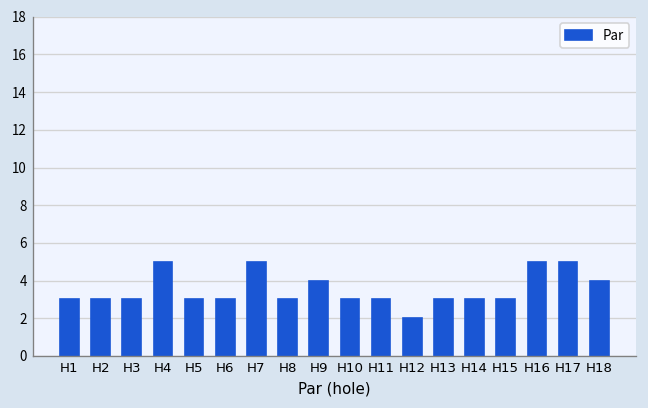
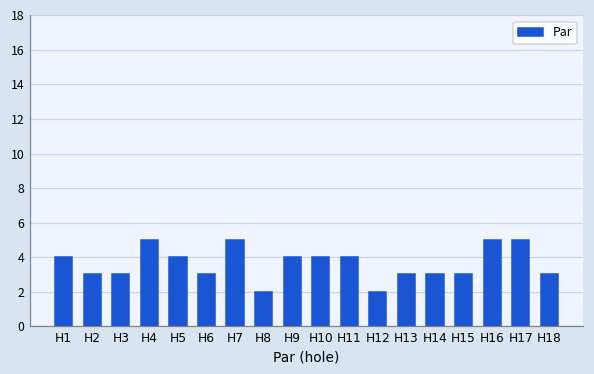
H1: 3 -> 4
H5: 3 -> 4
H8: 3 -> 2
H10: 3 -> 4
H11: 3 -> 4
H18: 4 -> 3
